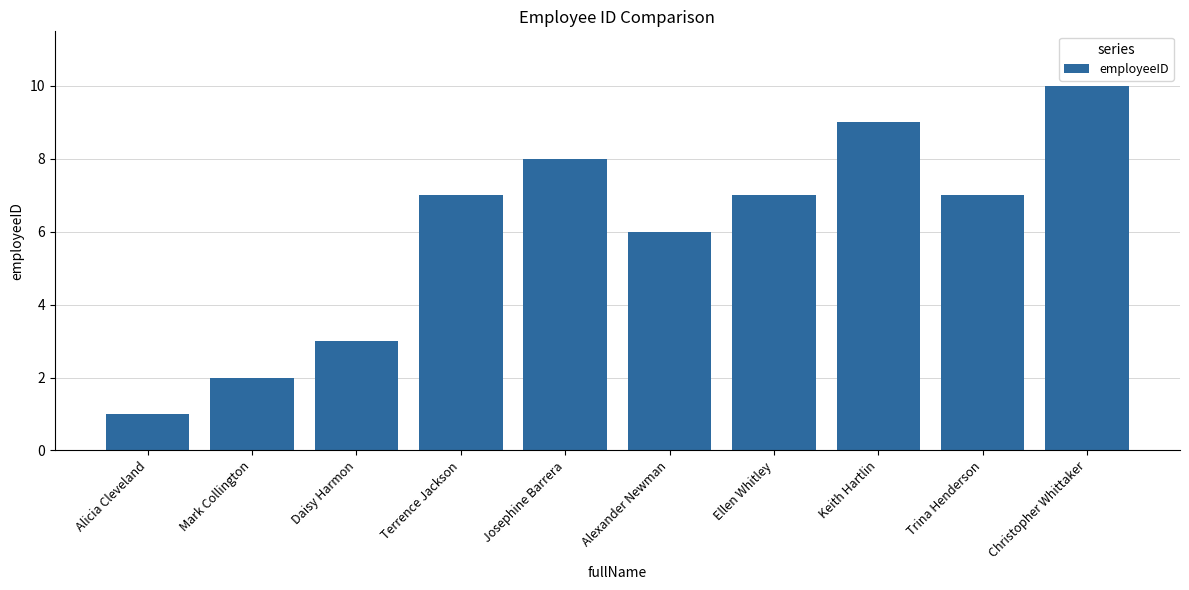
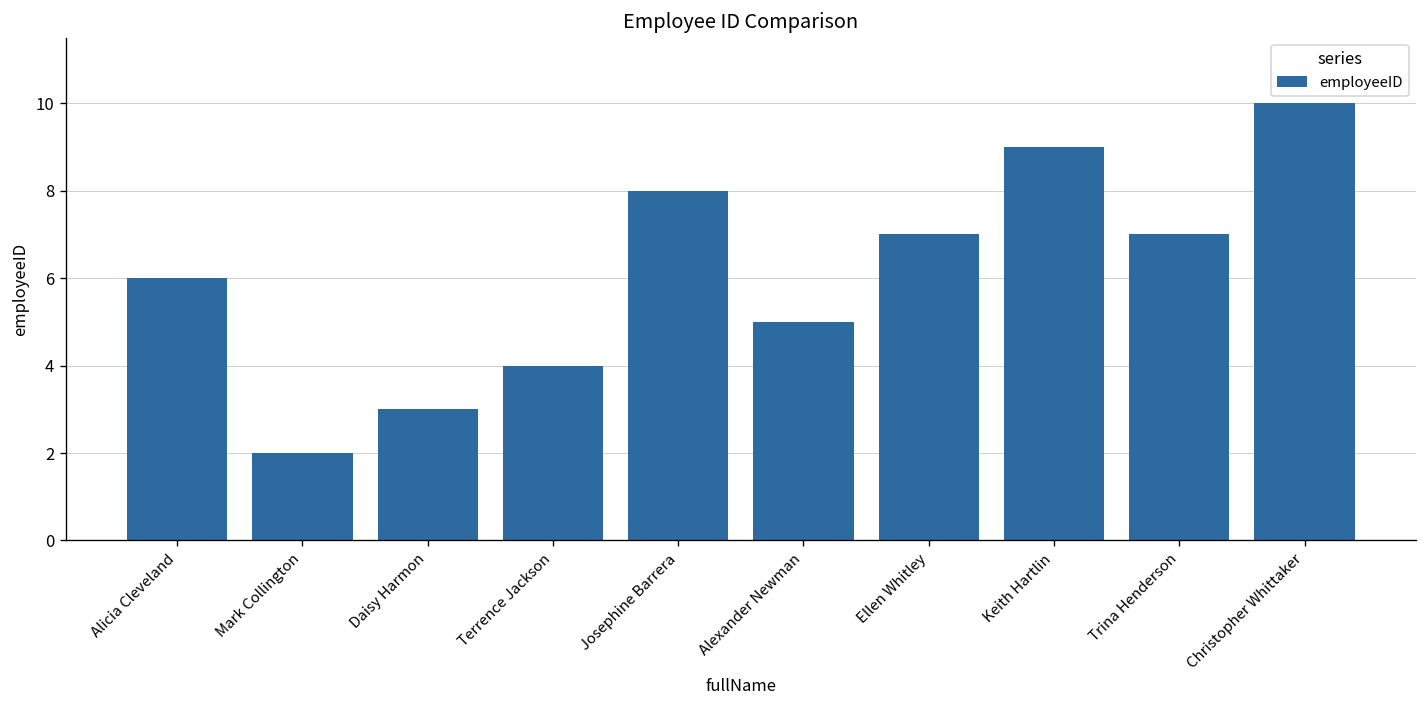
Alicia Cleveland: 1 -> 6
Terrence Jackson: 7 -> 4
Alexander Newman: 6 -> 5
